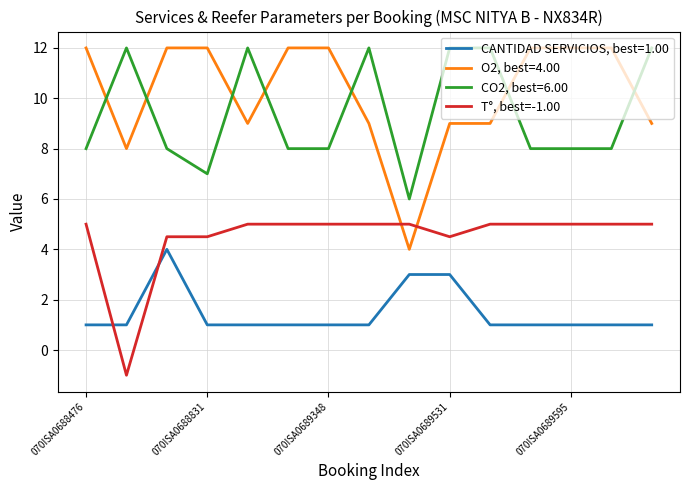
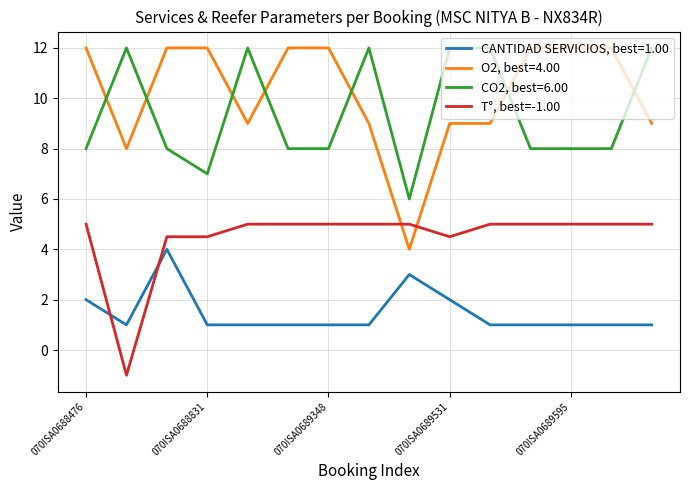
CANTIDAD SERVICIOS, best=1.00, 070ISA0688476: 1 -> 2
CANTIDAD SERVICIOS, best=1.00, 070ISA0689531: 3 -> 2
